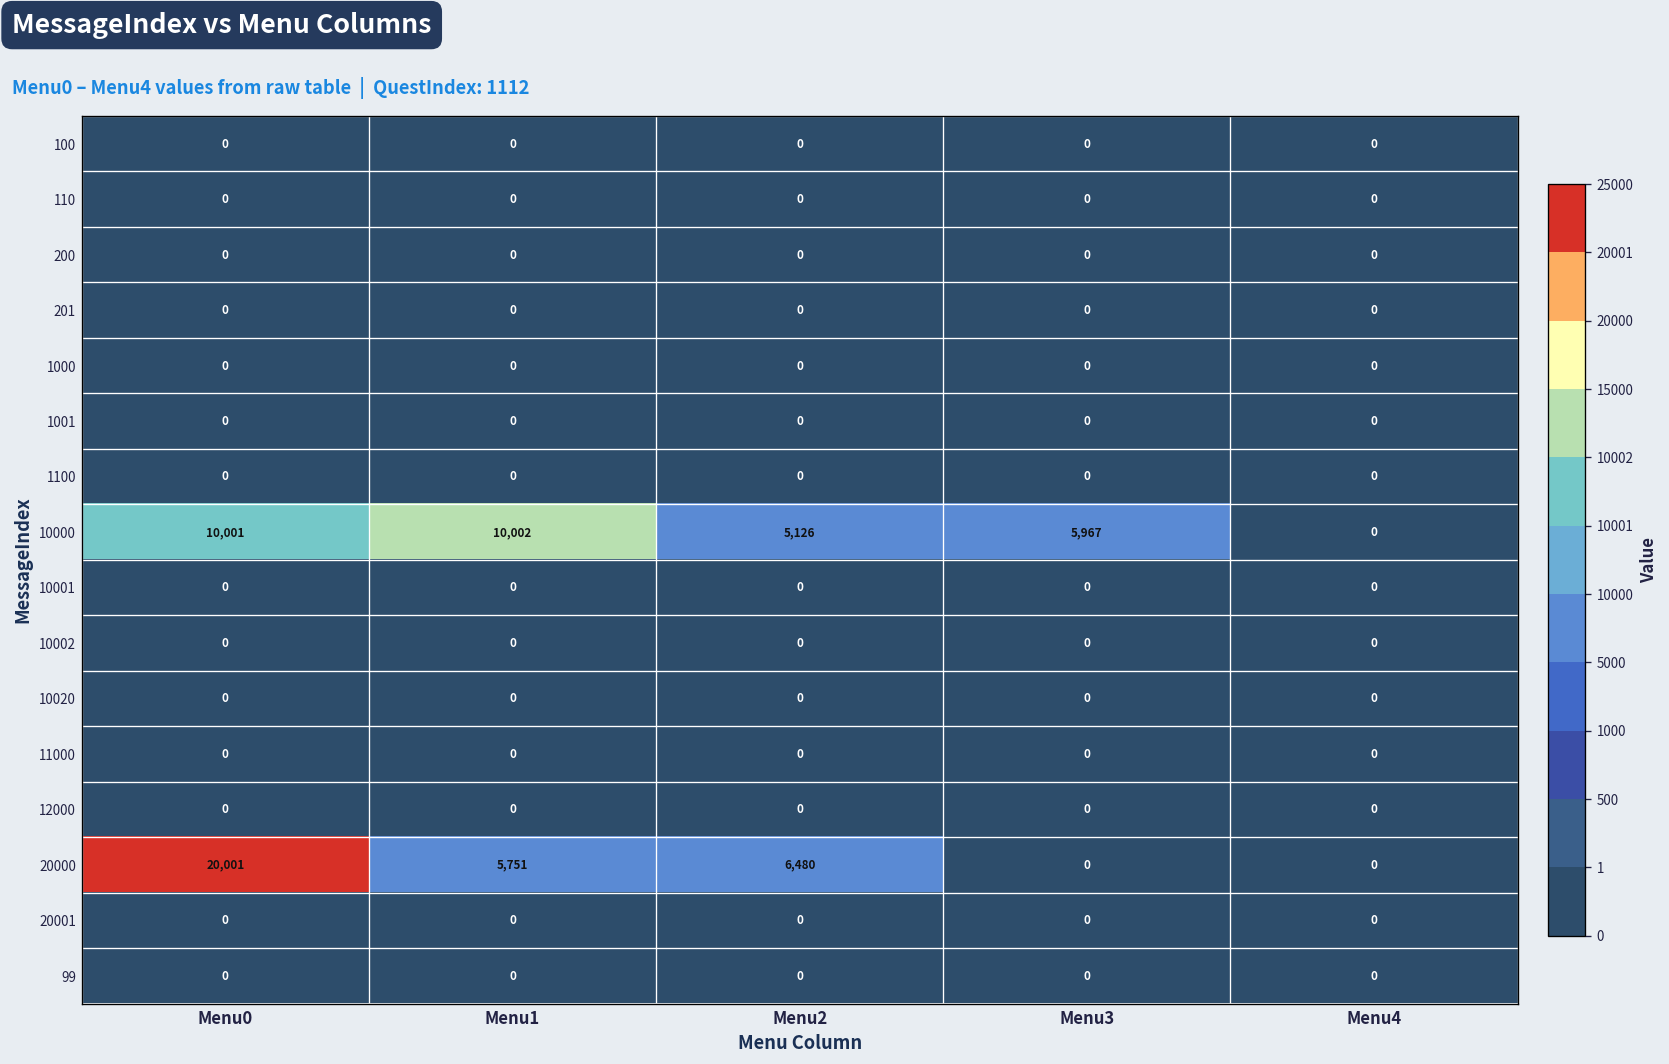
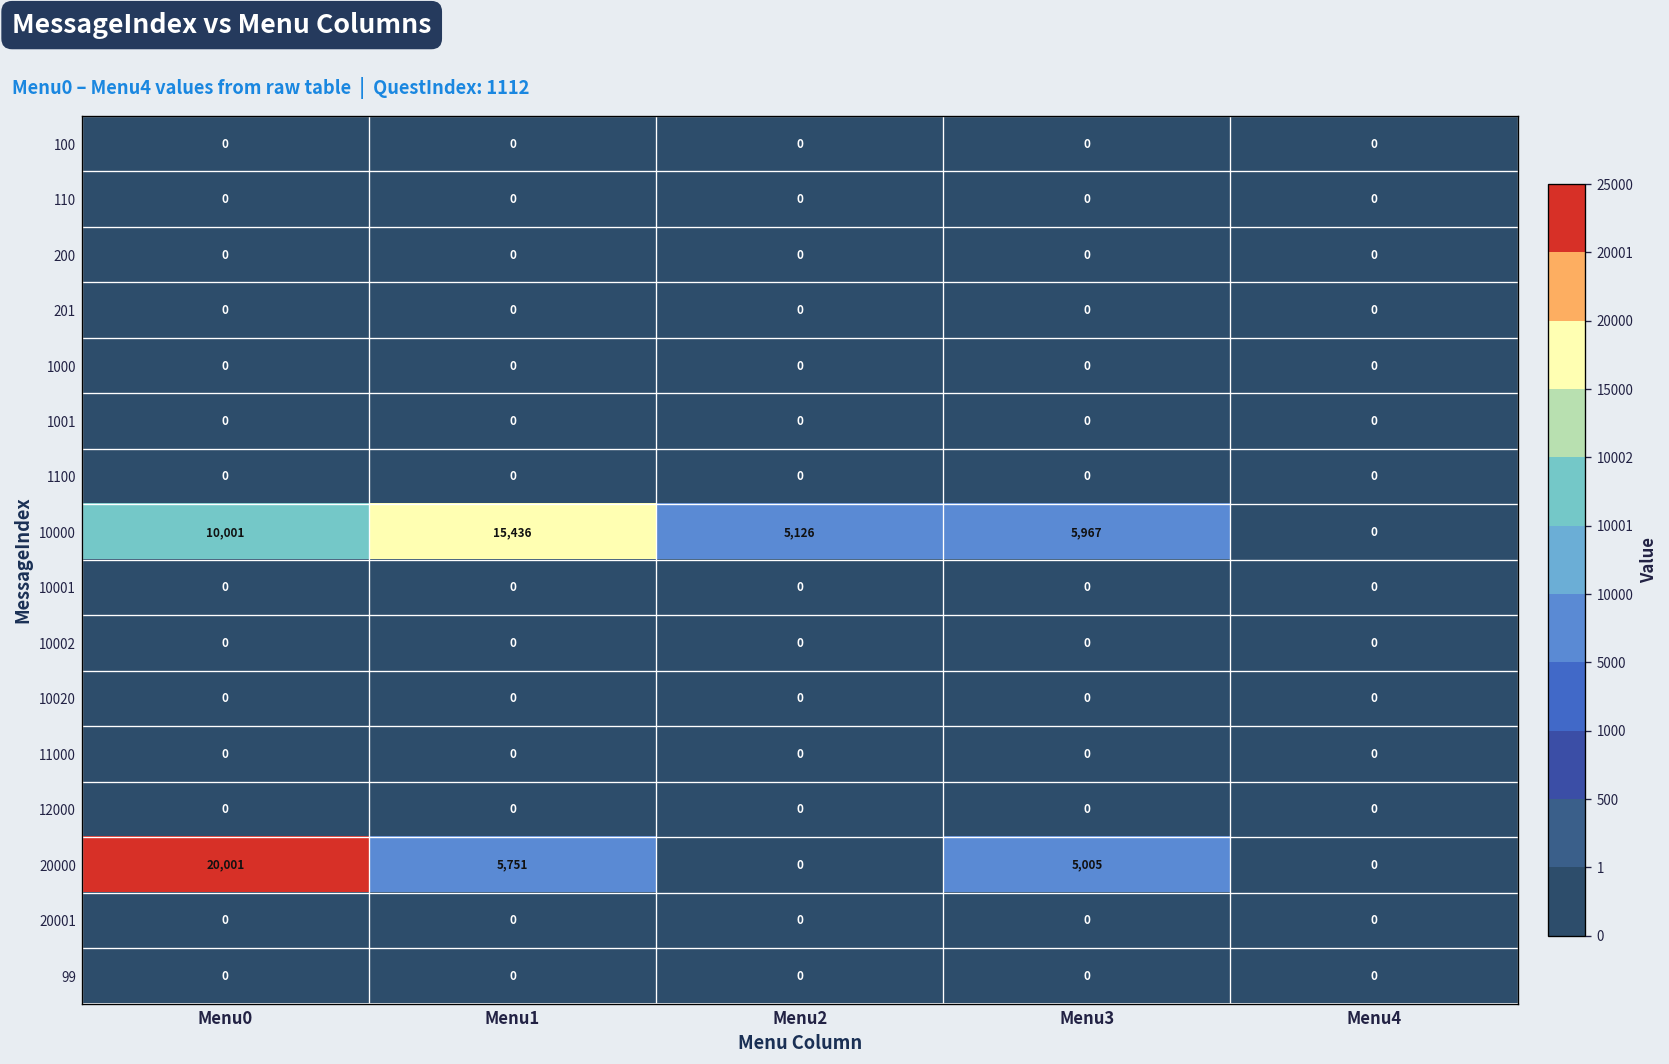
10000, Menu1: 10,002 -> 15,436
20000, Menu2: 6,480 -> 0
20000, Menu3: 0 -> 5,005
